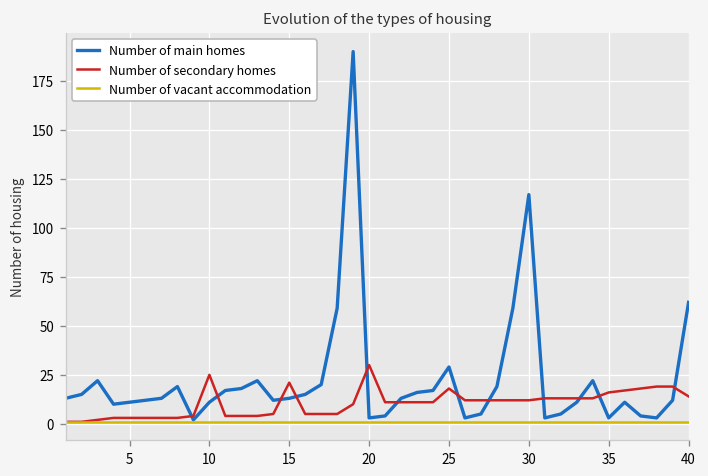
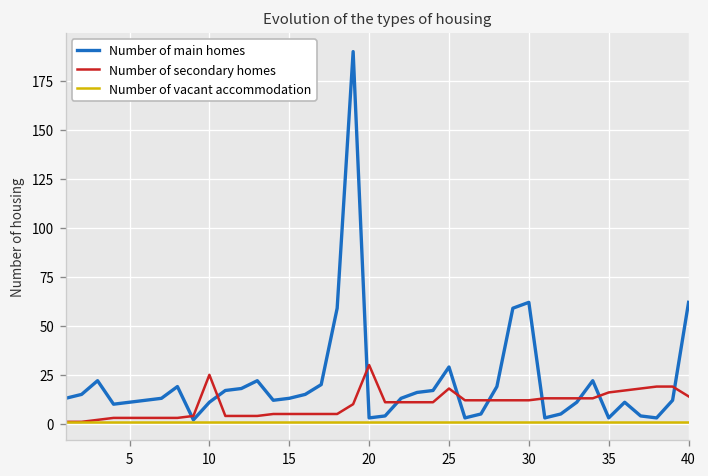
Number of secondary homes, 15: 21 -> 5
Number of main homes, 30: 117 -> 62
